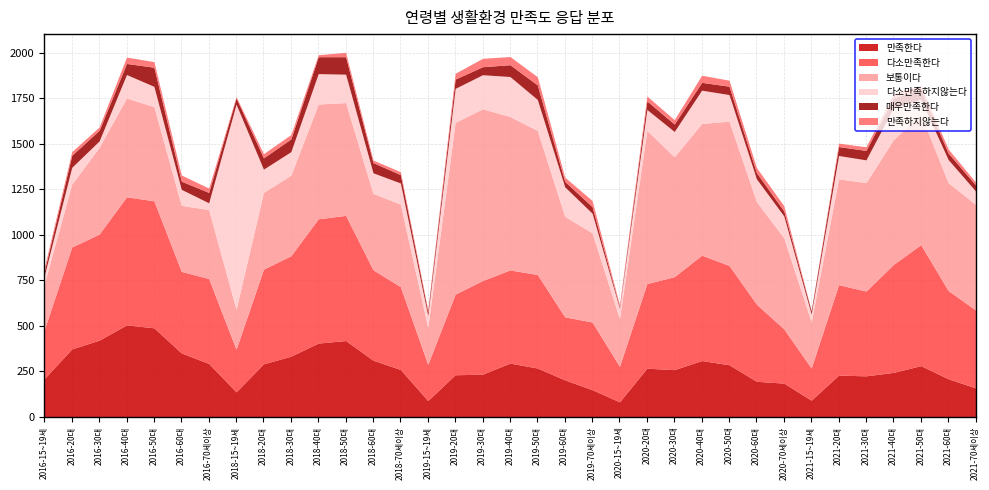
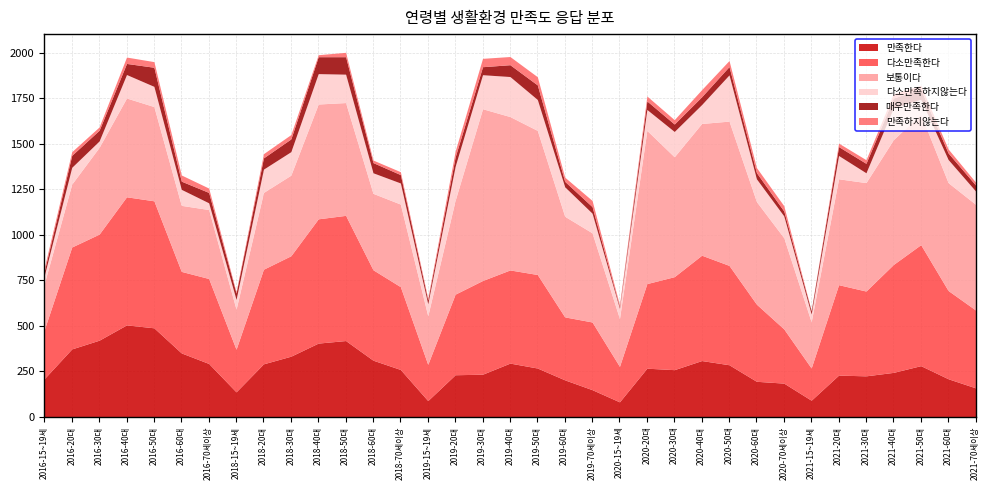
다소만족하지않는다, 2018-15~19세: 1130 -> 50
보통이다, 2019-15~19세: 200 -> 270
보통이다, 2019-20대: 940 -> 520
다소만족하지않는다, 2020-40대: 180 -> 100
다소만족하지않는다, 2020-50대: 150 -> 250
다소만족하지않는다, 2021-30대: 130 -> 50
